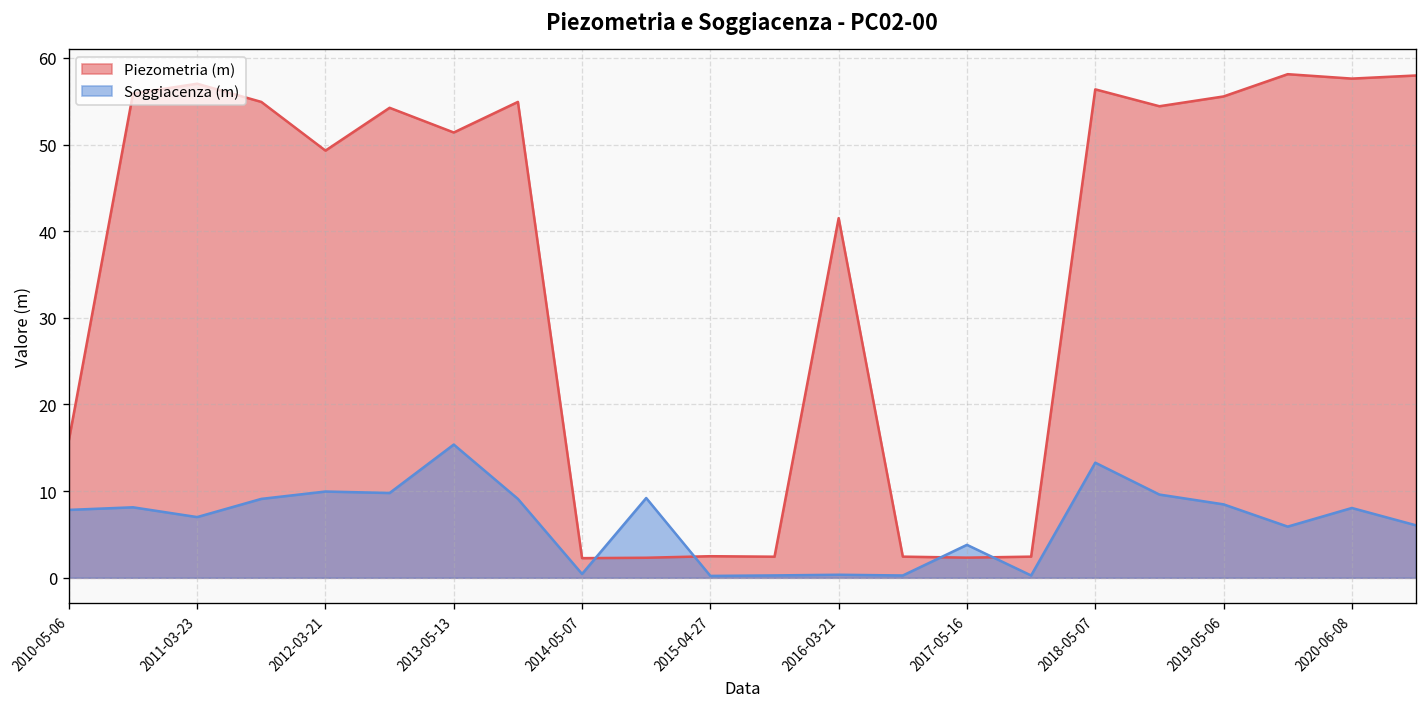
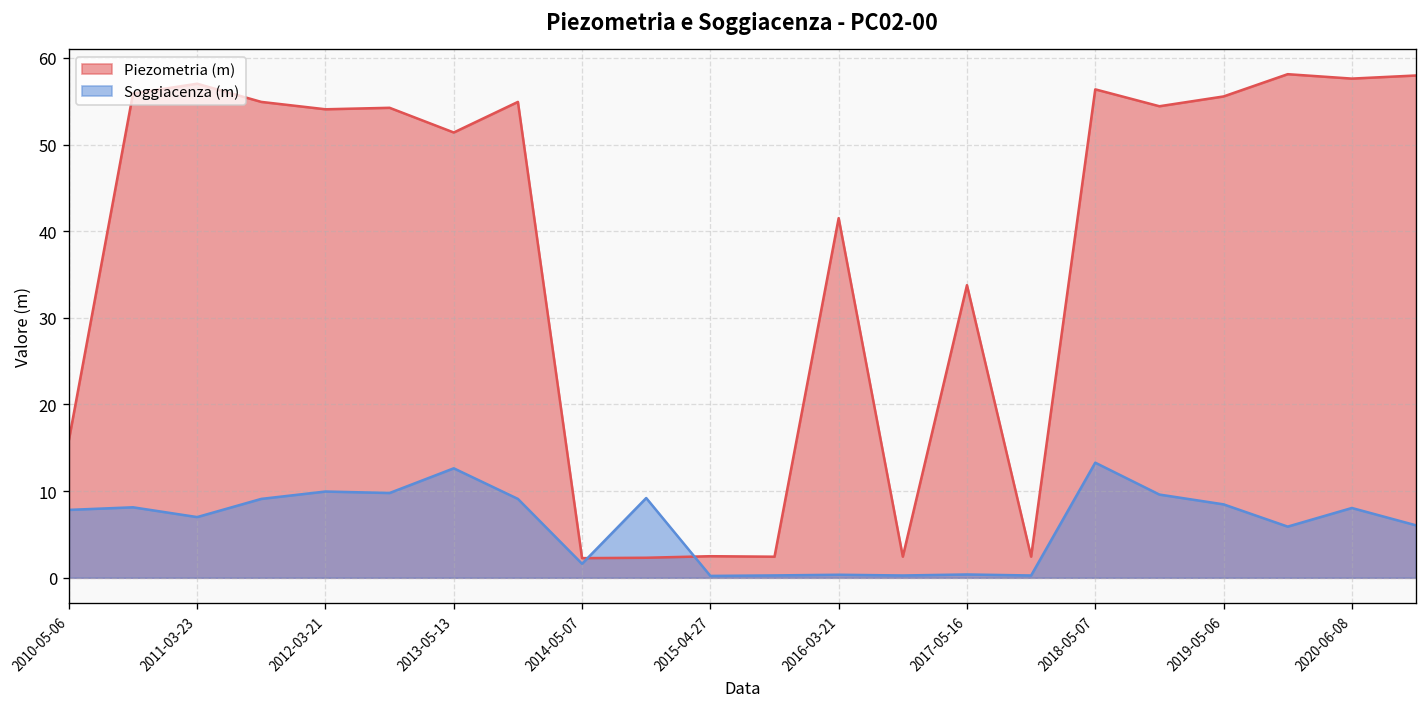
Piezometria (m), 2012-03-21: 49 -> 54
Soggiacenza (m), 2013-05-13: 15 -> 13
Soggiacenza (m), 2014-05-07: 0 -> 2
Piezometria (m), 2017-05-16: 2 -> 34
Soggiacenza (m), 2017-05-16: 4 -> 0
